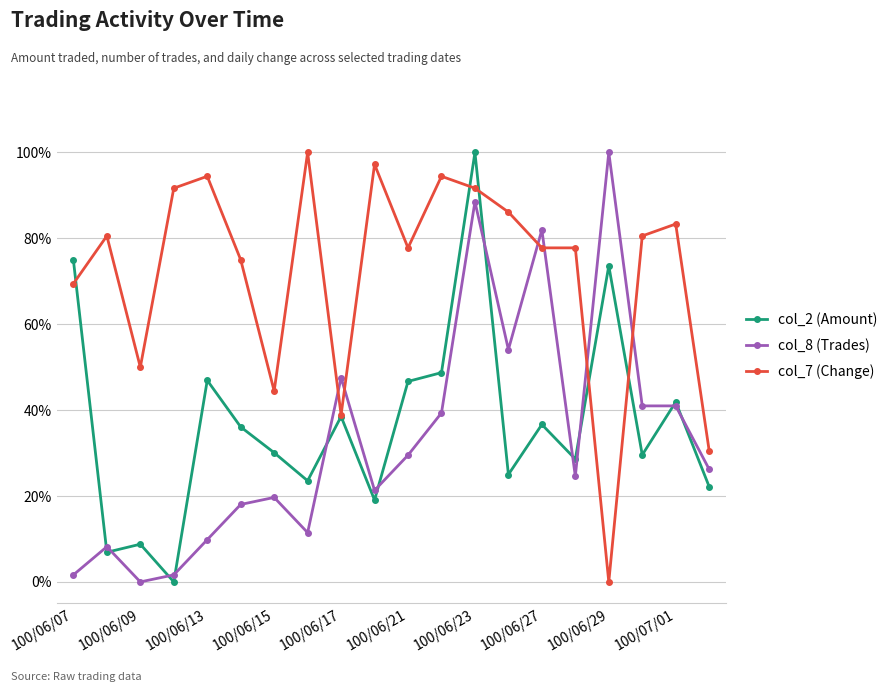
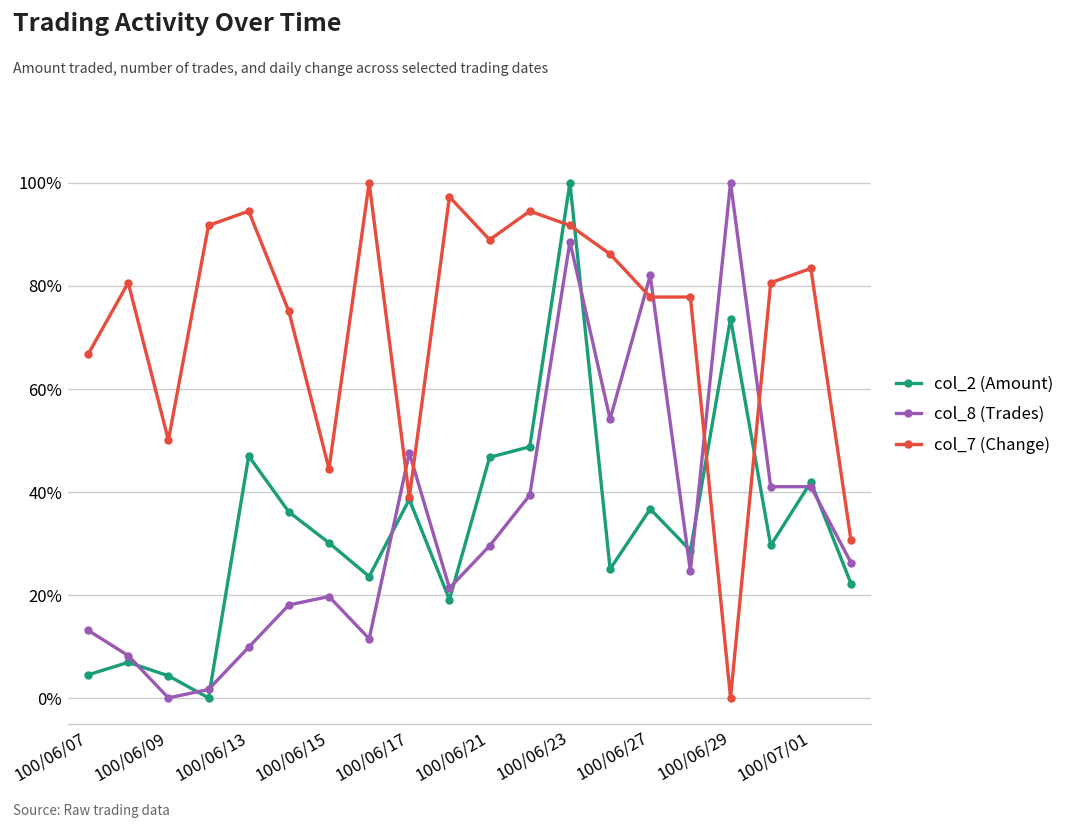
col_2 (Amount), 100/06/07: 75% -> 4%
col_8 (Trades), 100/06/07: 2% -> 13%
col_7 (Change), 100/06/07: 69% -> 67%
col_2 (Amount), 100/06/09: 9% -> 4%
col_7 (Change), 100/06/21: 78% -> 89%
